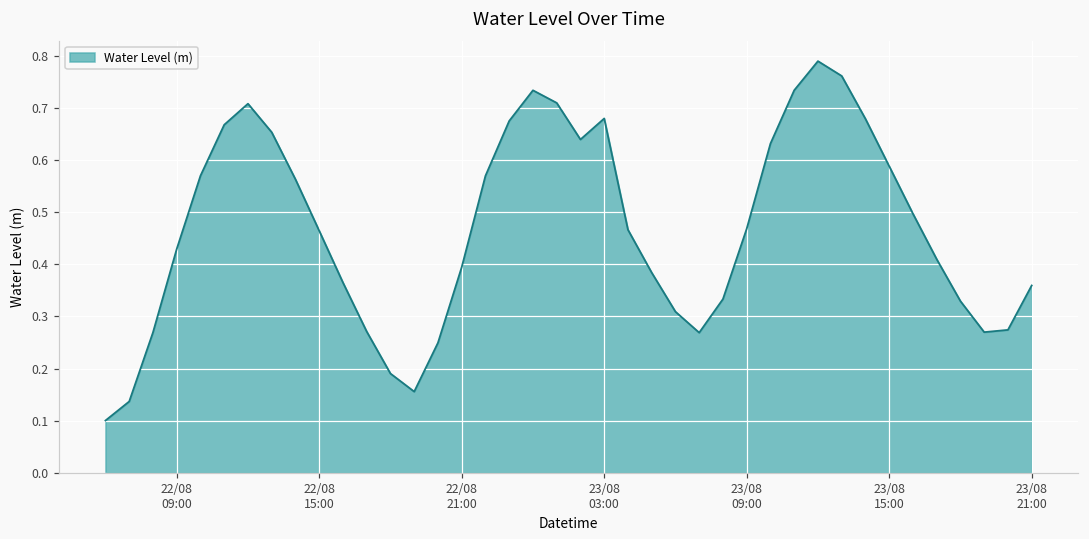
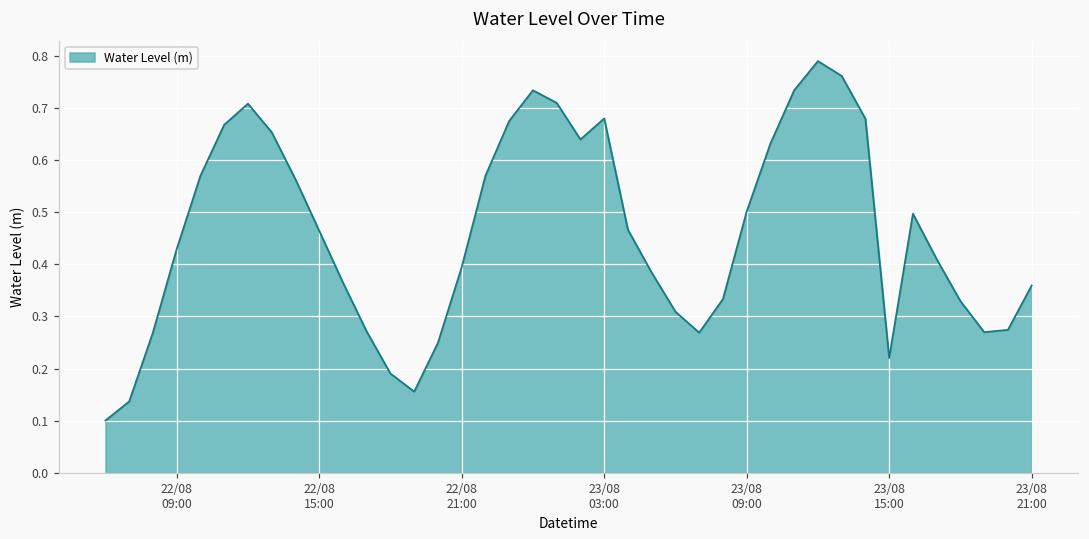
23/08 09:00: 0.47 -> 0.50
23/08 15:00: 0.59 -> 0.22
